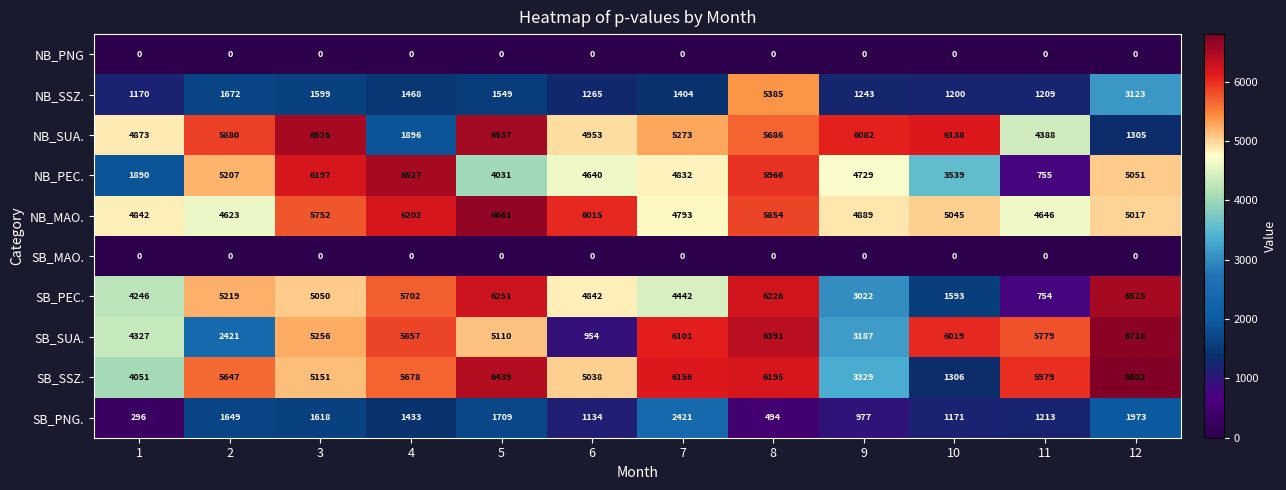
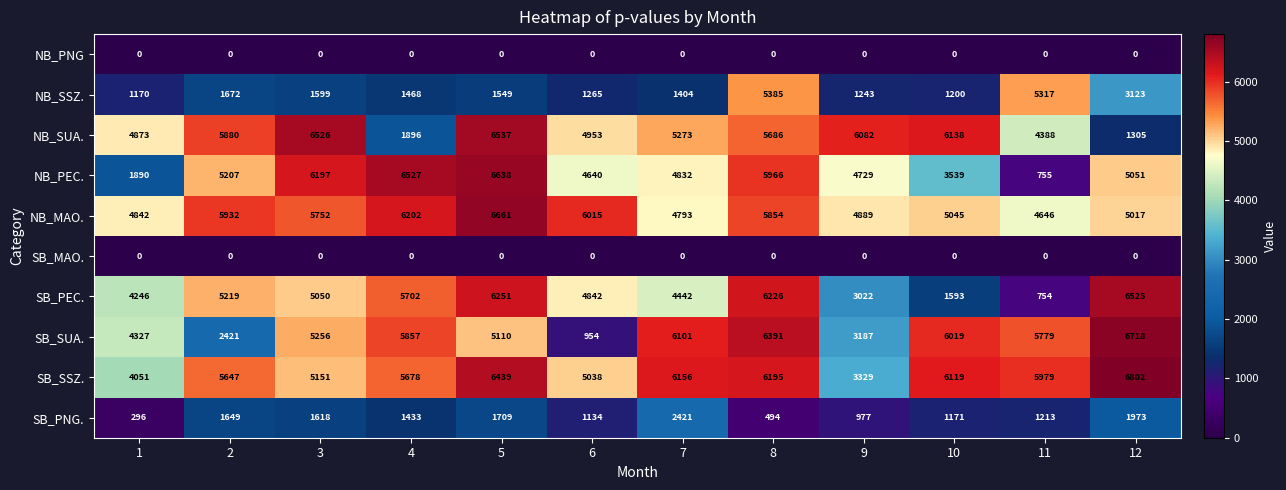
NB_SSZ., 11: 1209 -> 5317
NB_PEC., 5: 4031 -> 6638
NB_MAO., 2: 4623 -> 5932
SB_SSZ., 10: 1306 -> 6119
